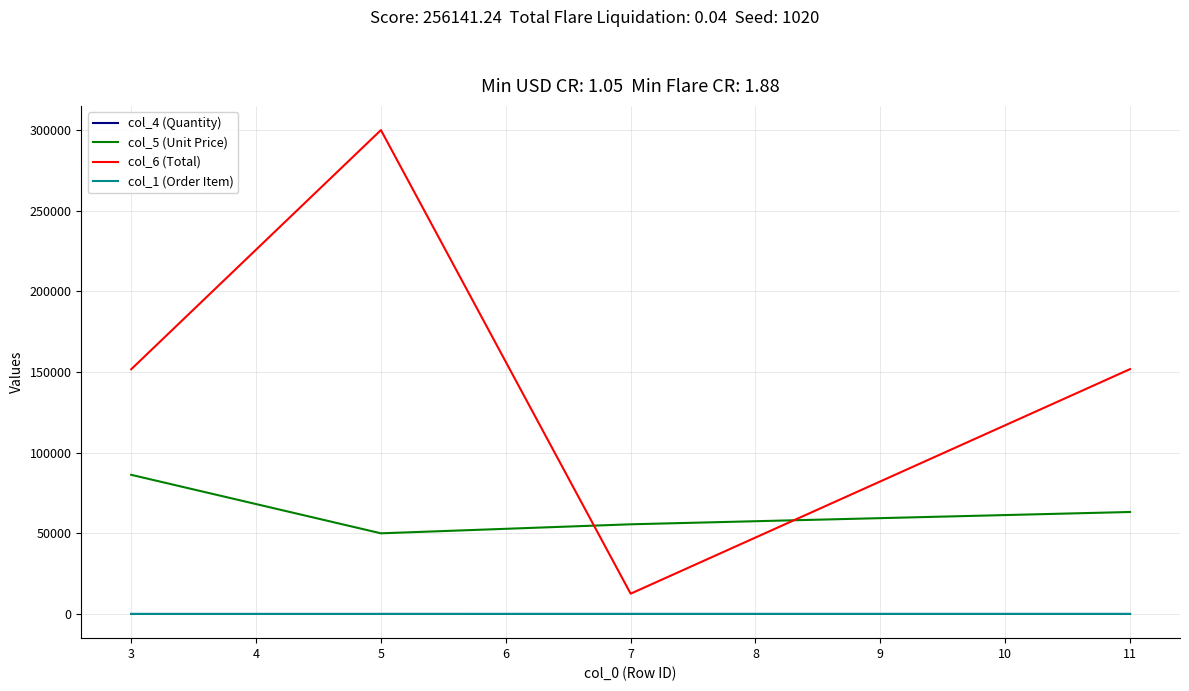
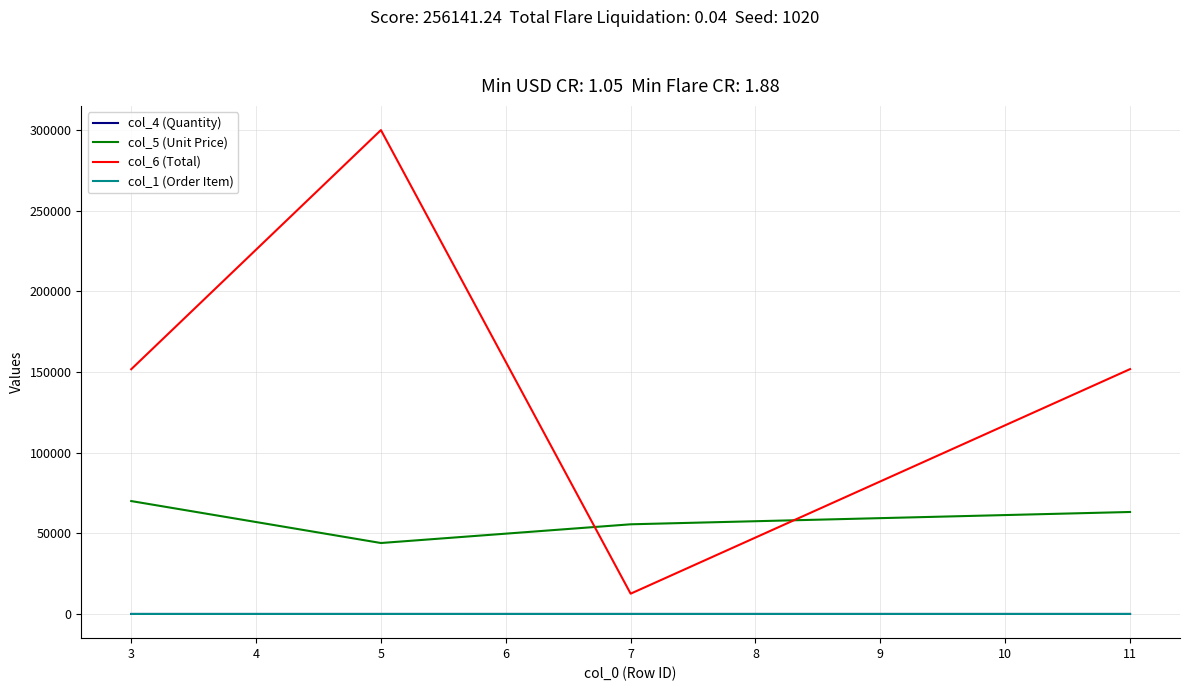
col_5 (Unit Price), 3: 86000 -> 70000
col_5 (Unit Price), 5: 50000 -> 44000
